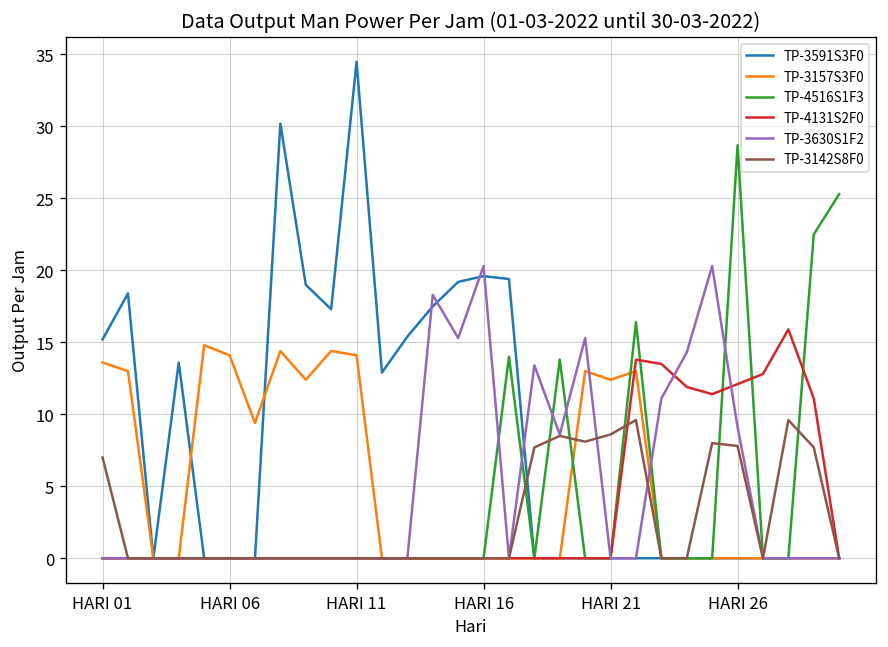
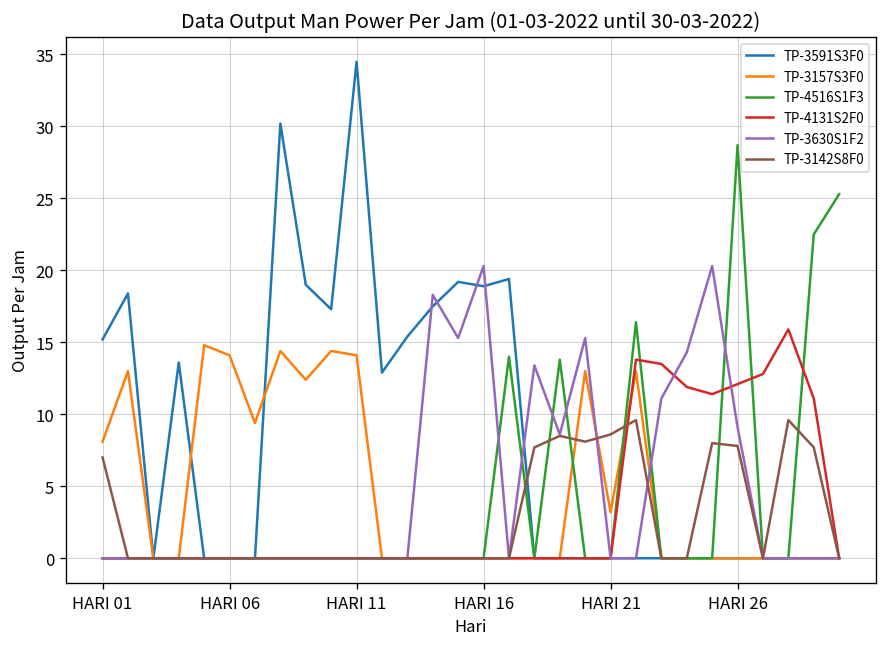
TP-3157S3F0, HARI 01: 13.6 -> 8.1
TP-3591S3F0, HARI 16: 19.6 -> 18.9
TP-3157S3F0, HARI 21: 12.4 -> 3.2
